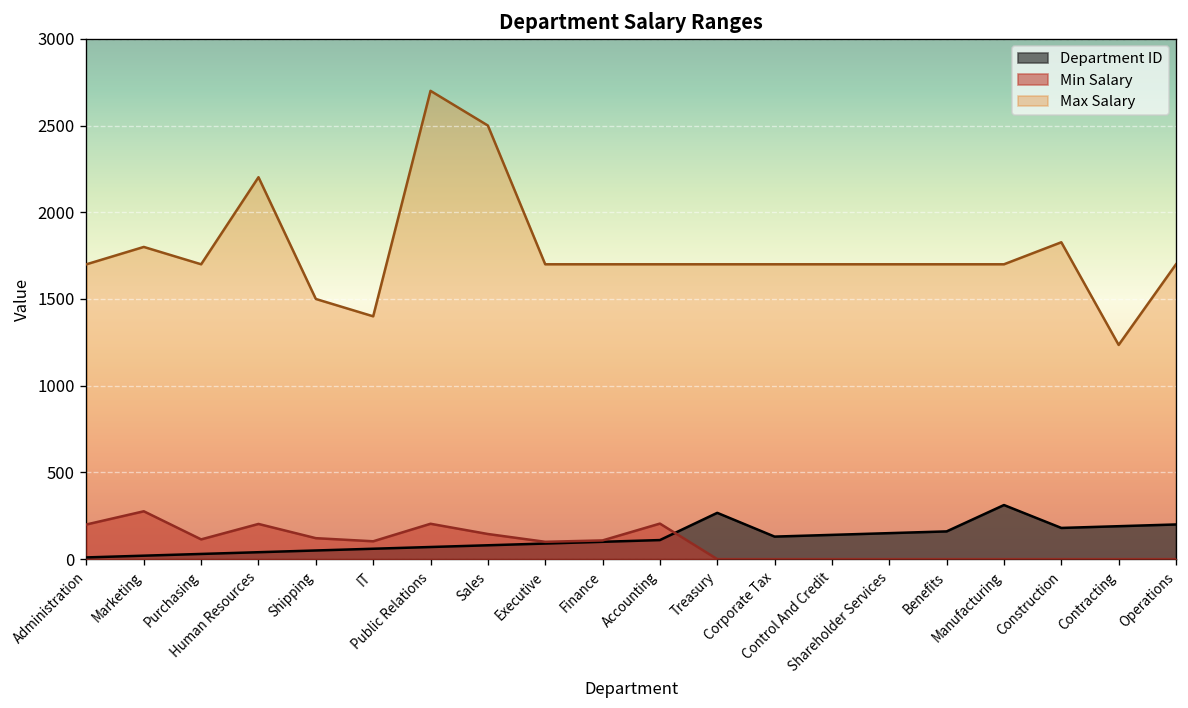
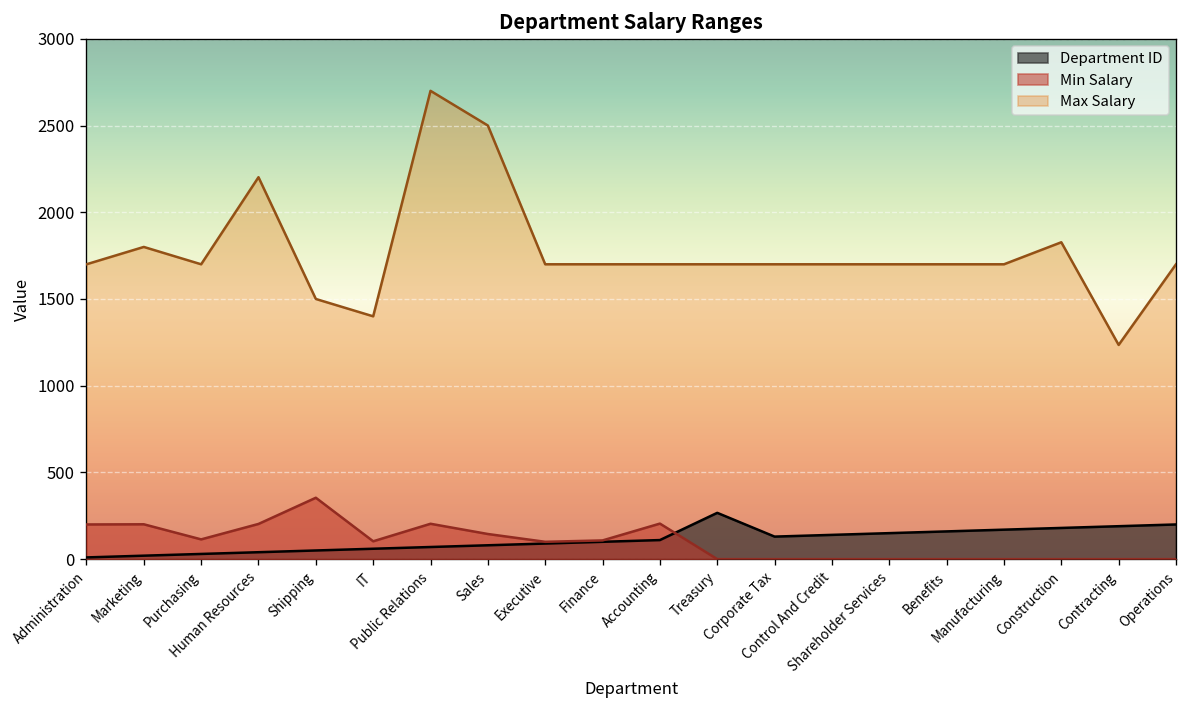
Min Salary, Marketing: 280 -> 200
Min Salary, Shipping: 120 -> 350
Department ID, Manufacturing: 310 -> 170
